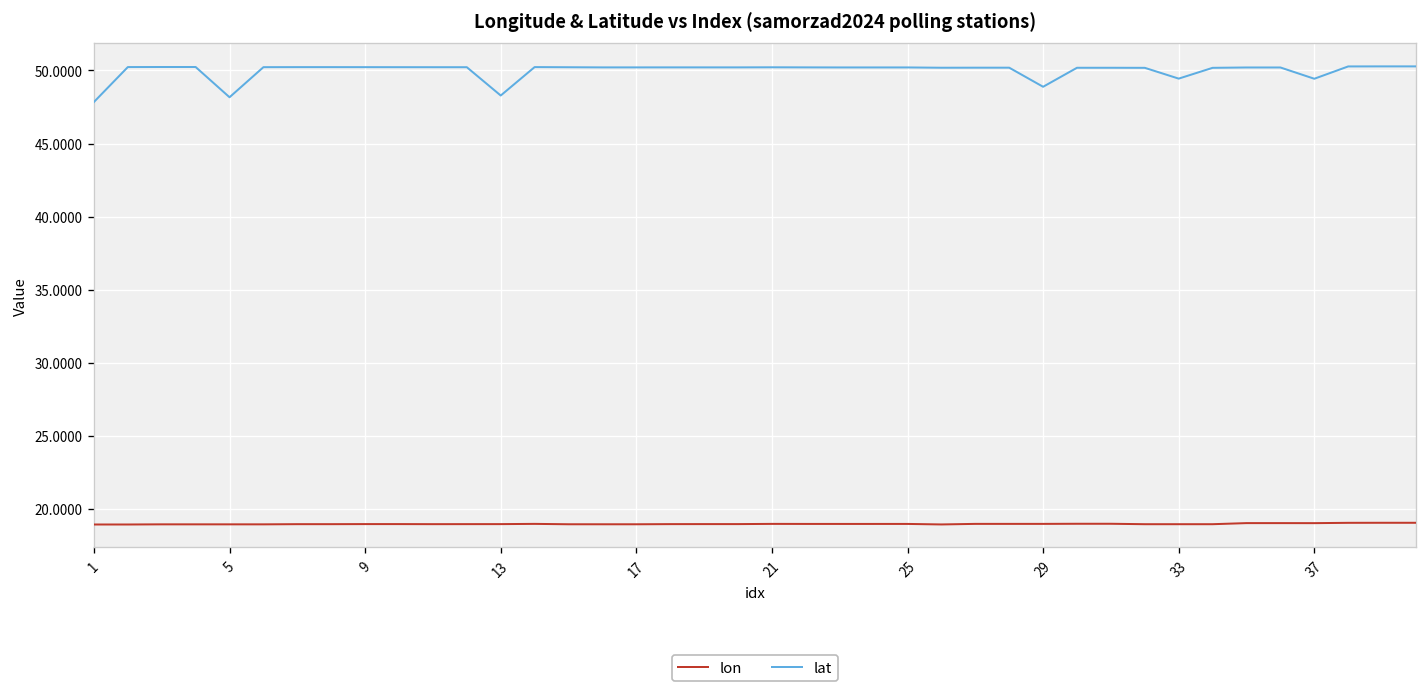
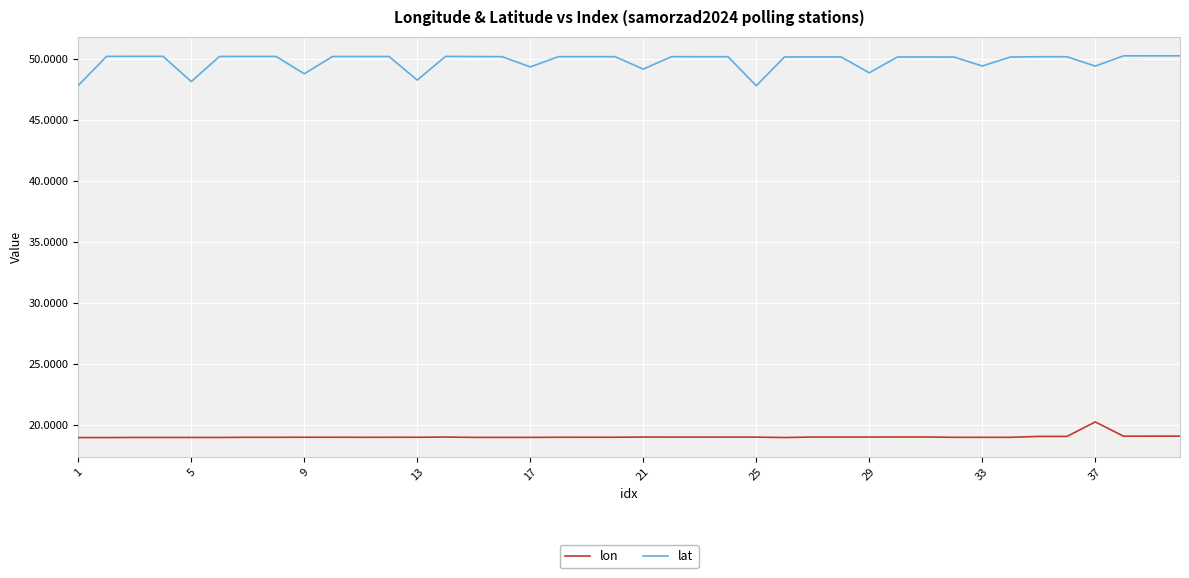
lat, 9: 50.2 -> 48.8
lat, 17: 50.2 -> 49.4
lat, 21: 50.2 -> 49.2
lat, 25: 50.2 -> 47.8
lon, 37: 19.0 -> 20.2
